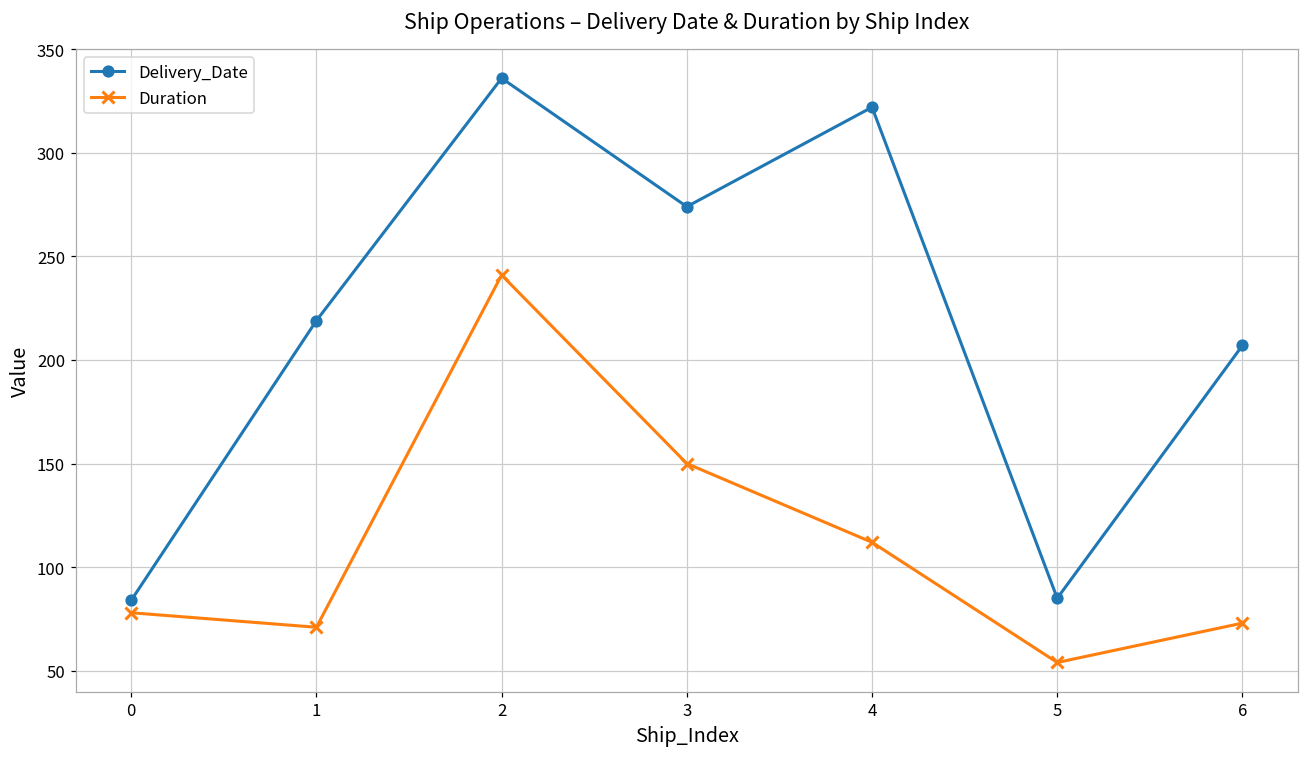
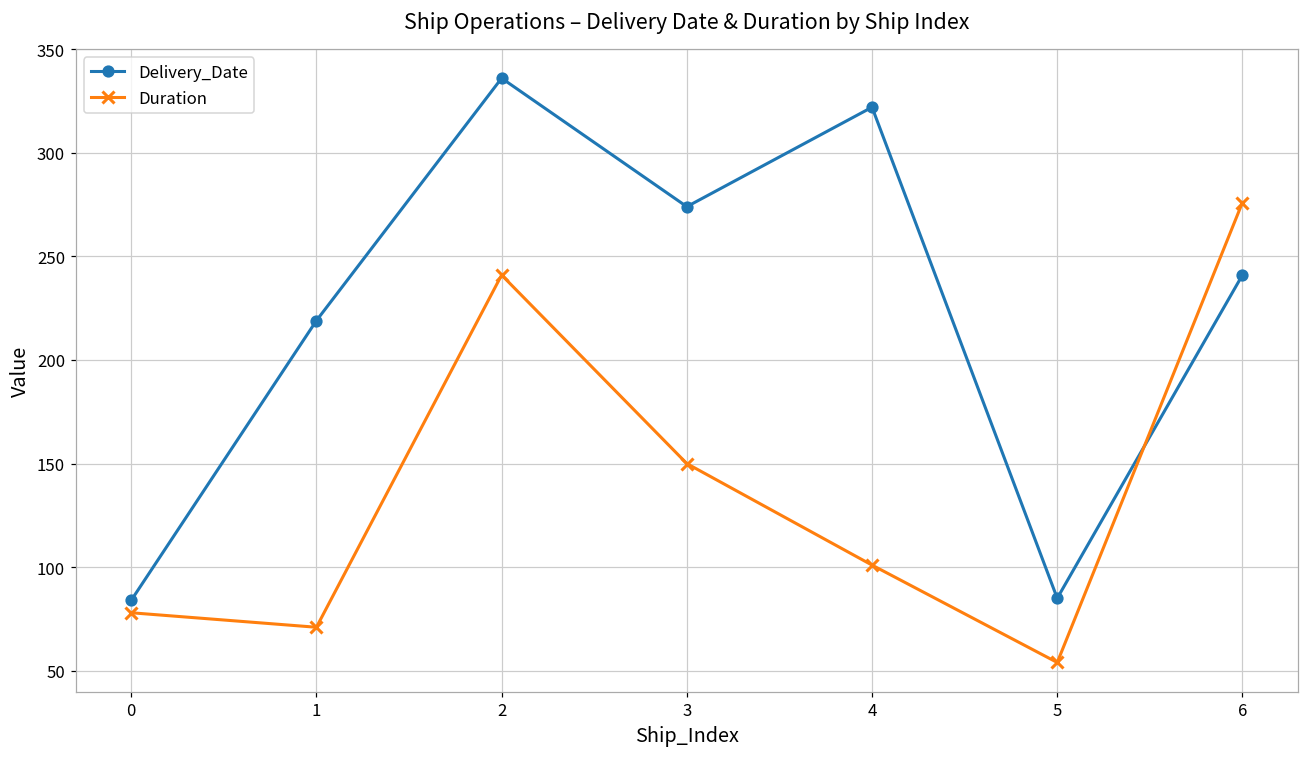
Duration, 4: 112 -> 101
Delivery_Date, 6: 207 -> 241
Duration, 6: 73 -> 276
